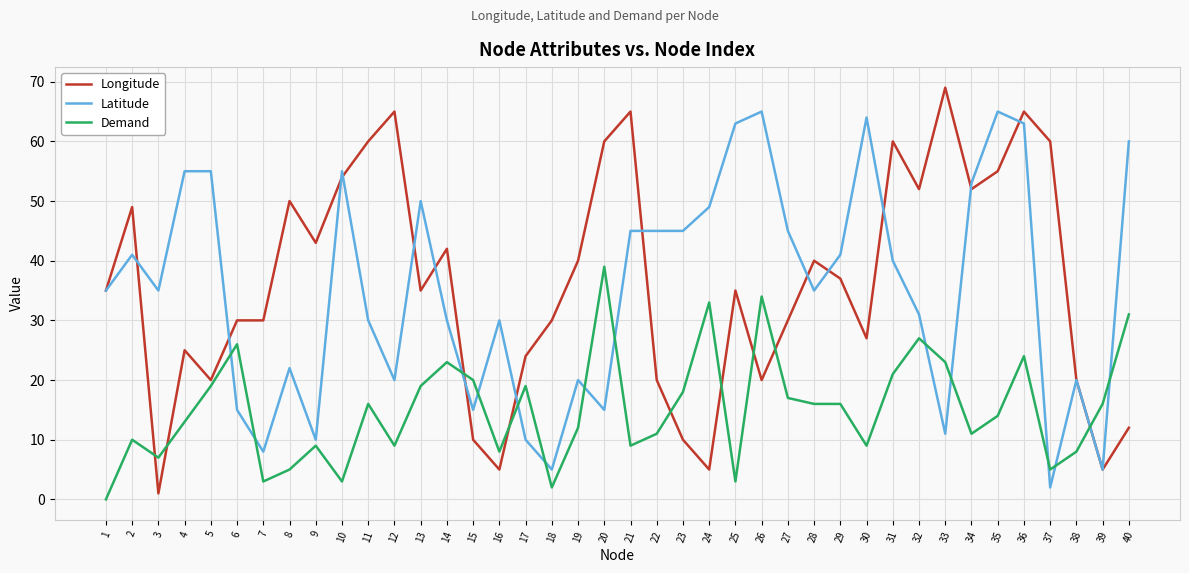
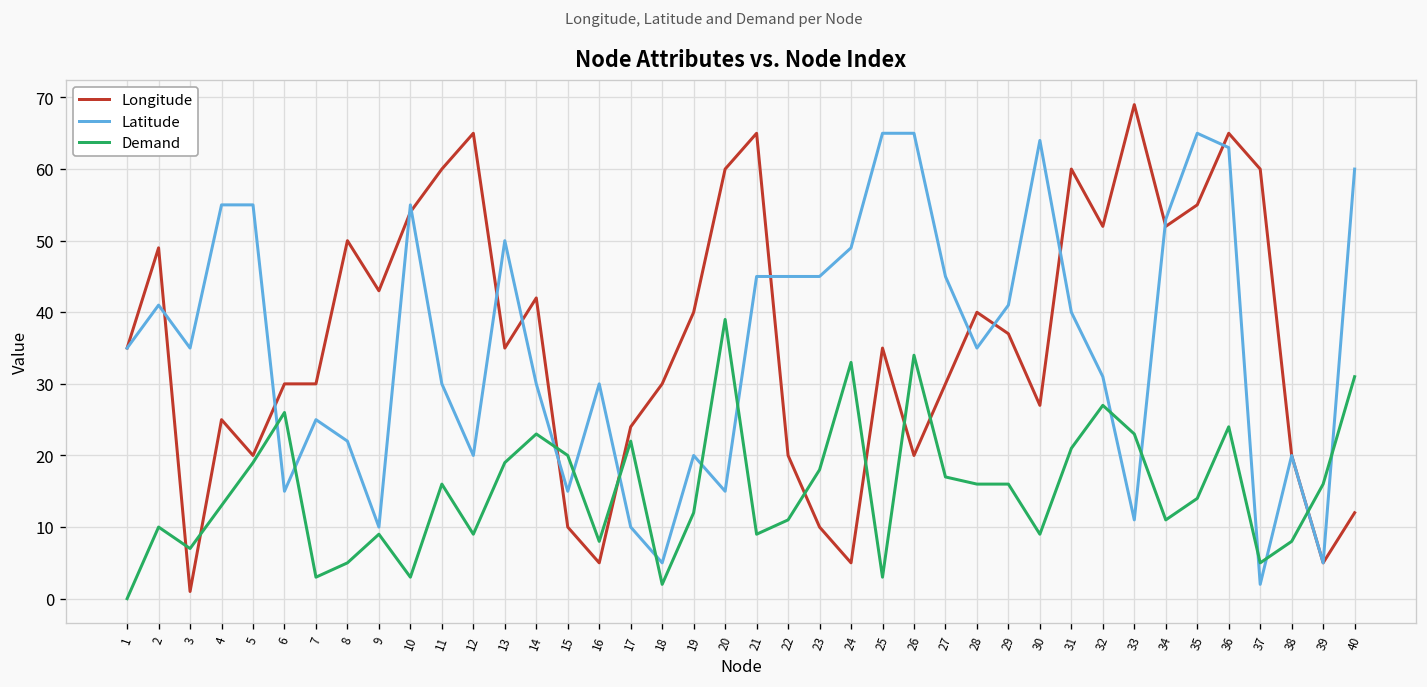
Latitude, 7: 8 -> 25
Demand, 17: 19 -> 22
Latitude, 25: 63 -> 65
